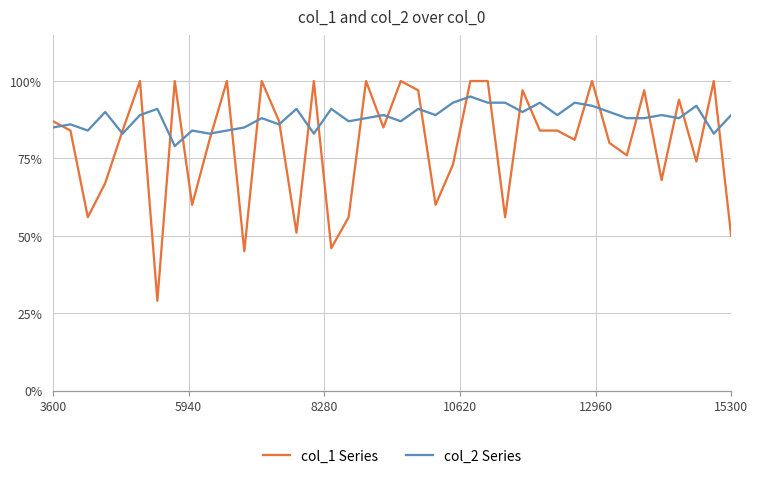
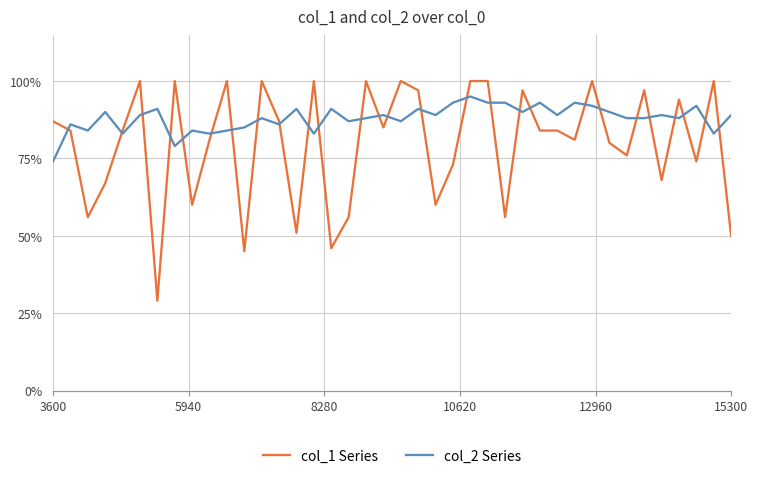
col_2 Series, 3600: 85% -> 74%
